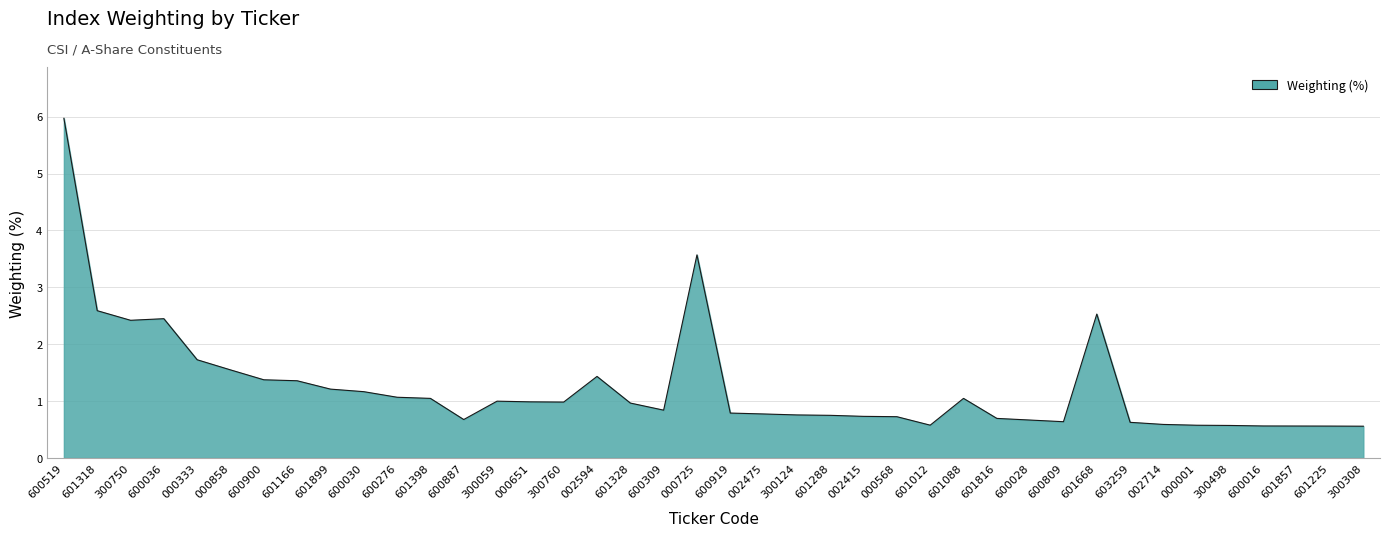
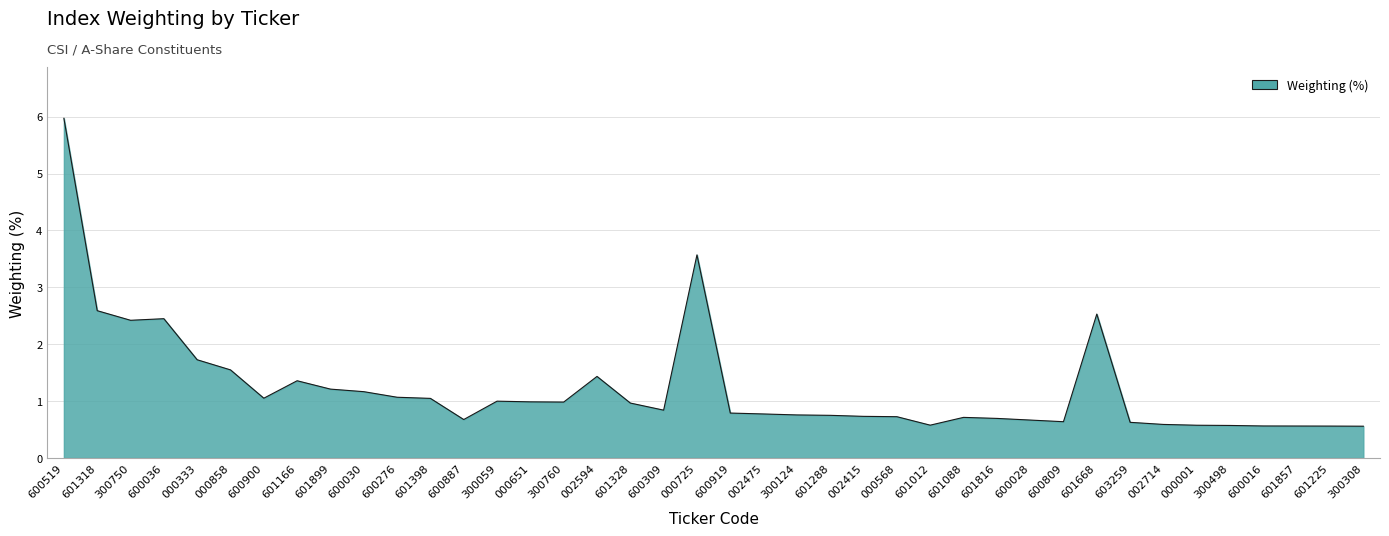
600900: 1.4 -> 1.1
601088: 1.0 -> 0.7
